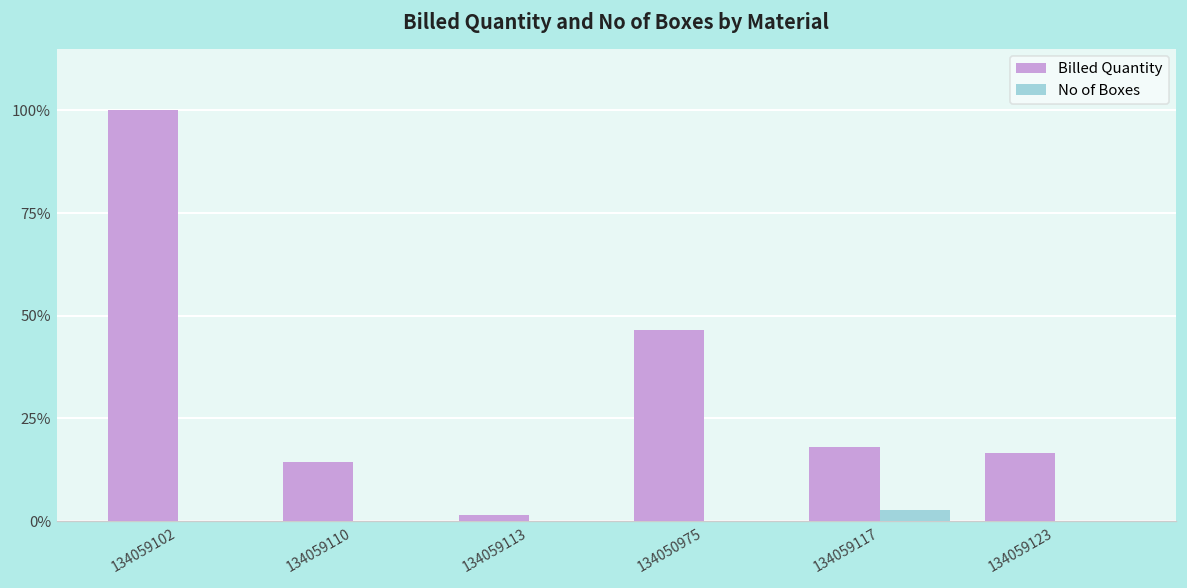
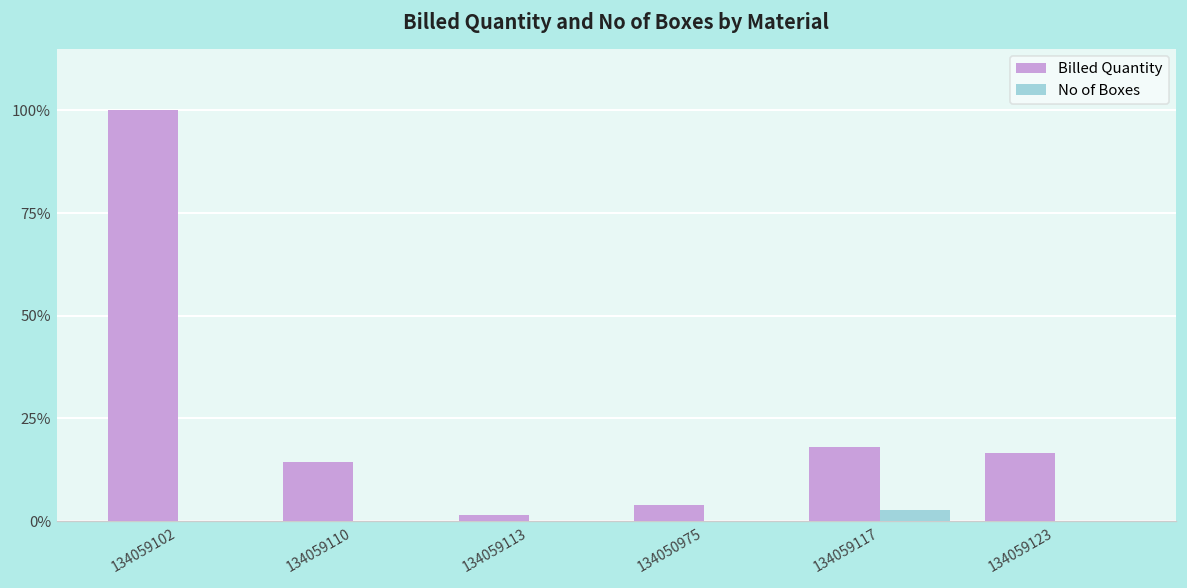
Billed Quantity, 134050975: 46% -> 4%
